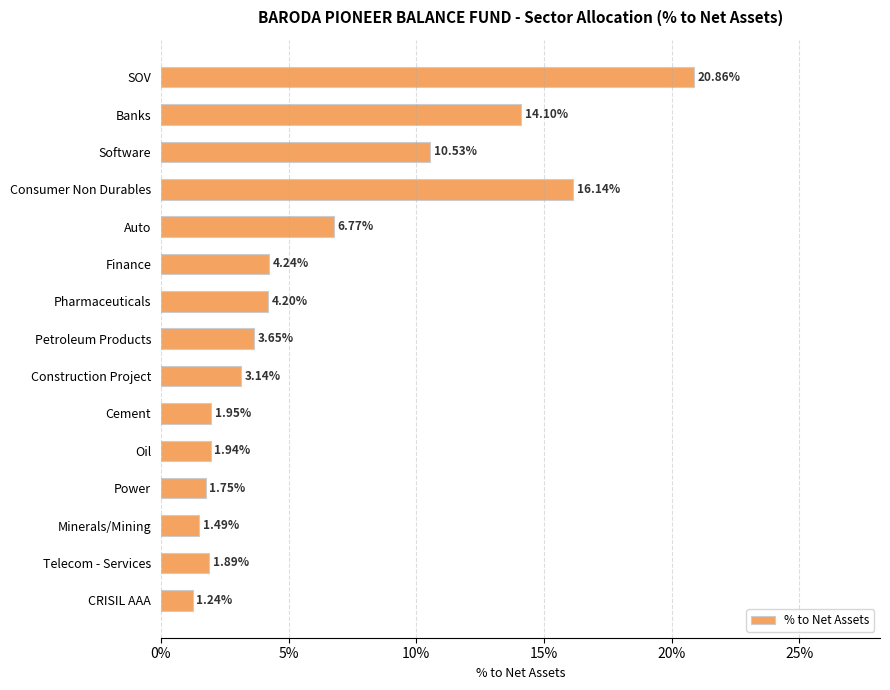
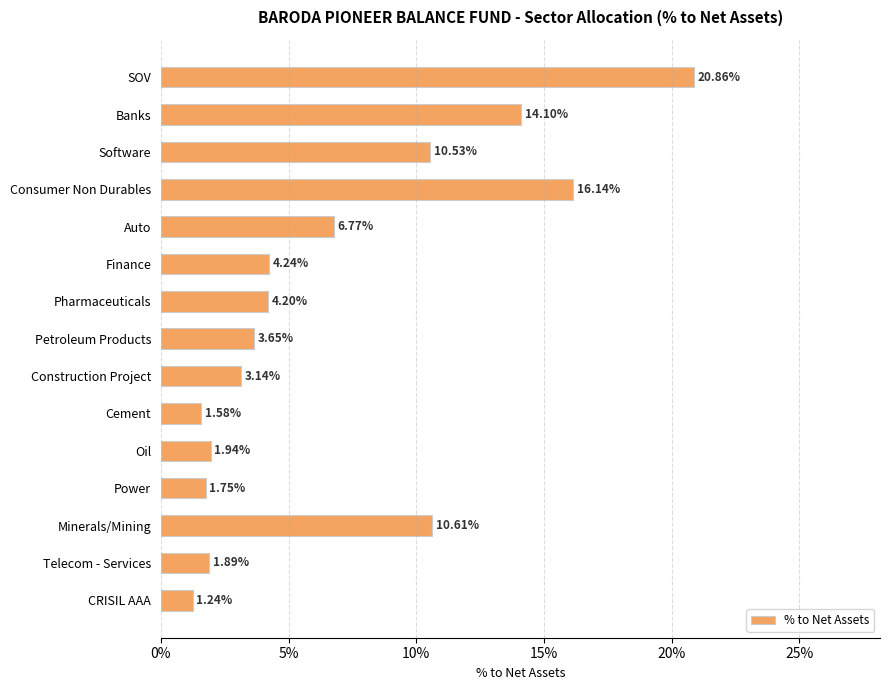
Cement: 1.95% -> 1.58%
Minerals/Mining: 1.49% -> 10.61%
